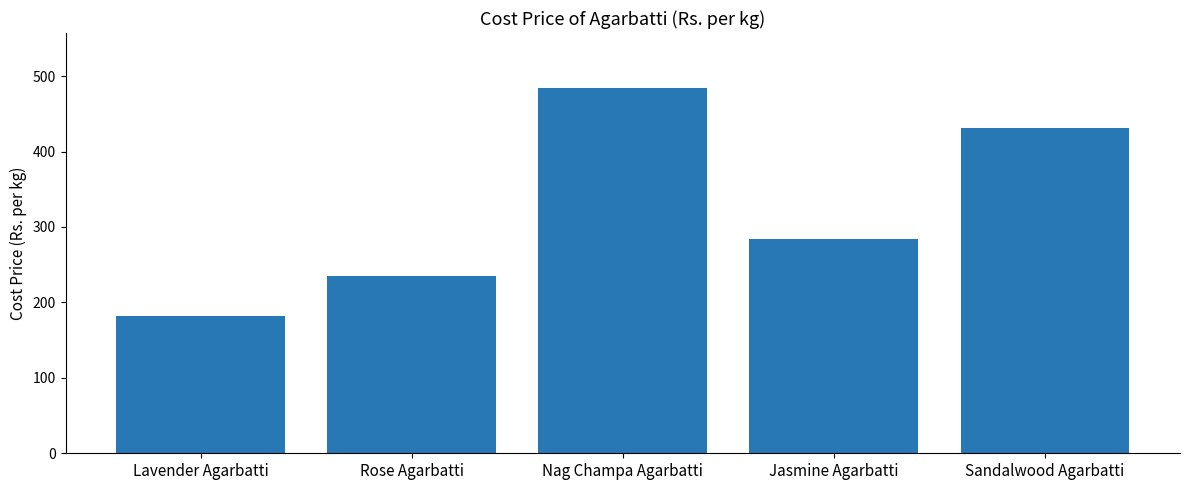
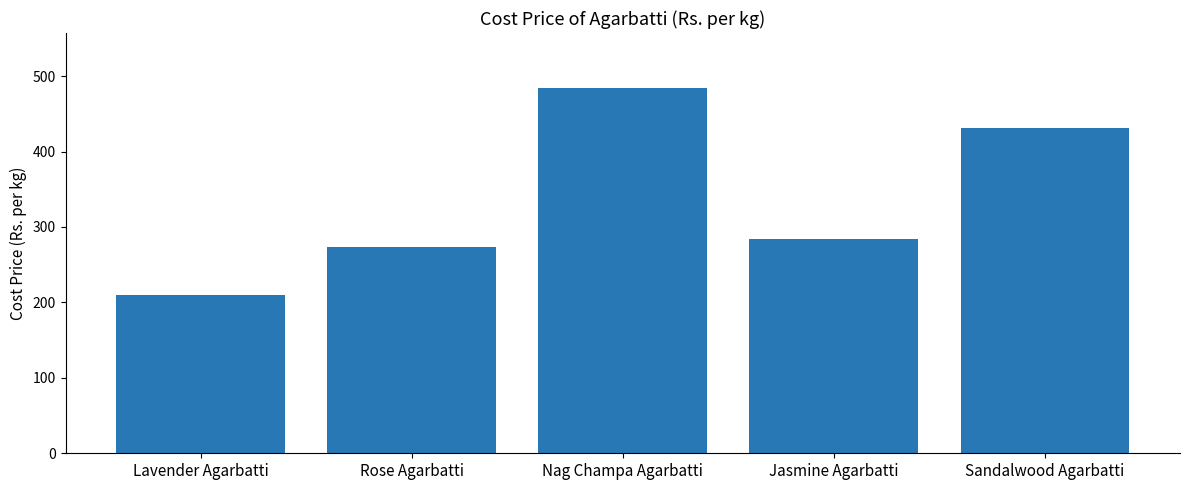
Lavender Agarbatti: 180 -> 210
Rose Agarbatti: 230 -> 270
